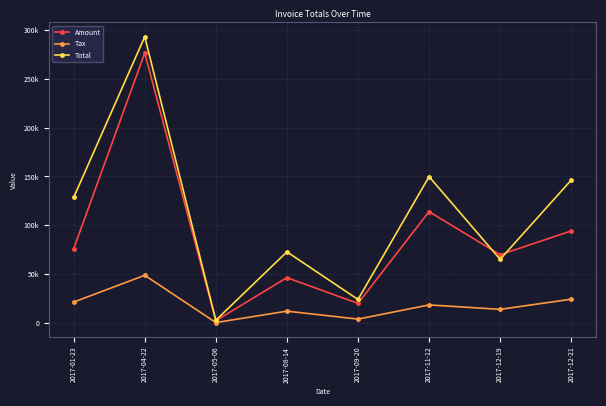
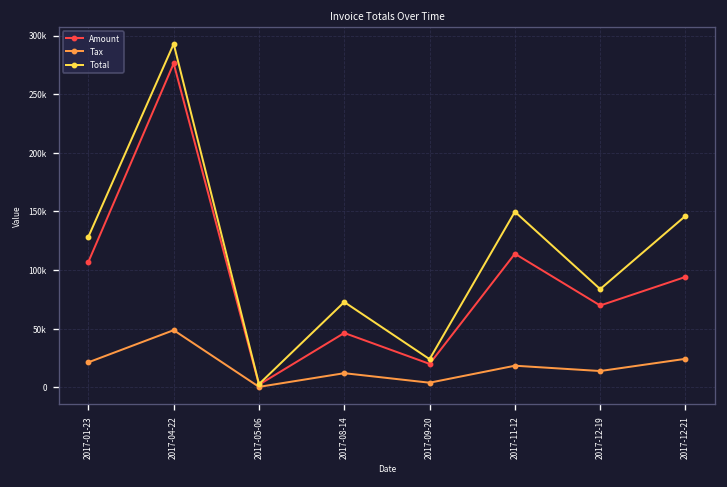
Amount, 2017-01-23: 80000 -> 110000
Total, 2017-12-19: 70000 -> 80000
